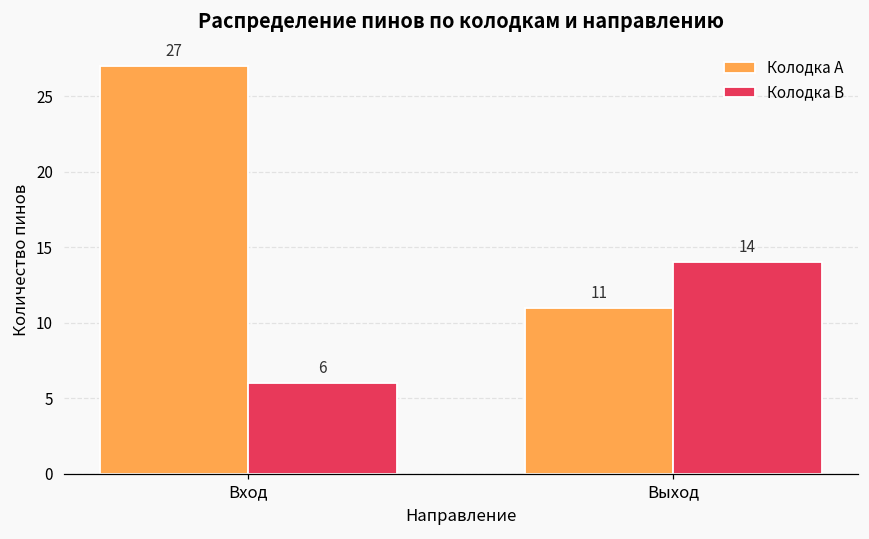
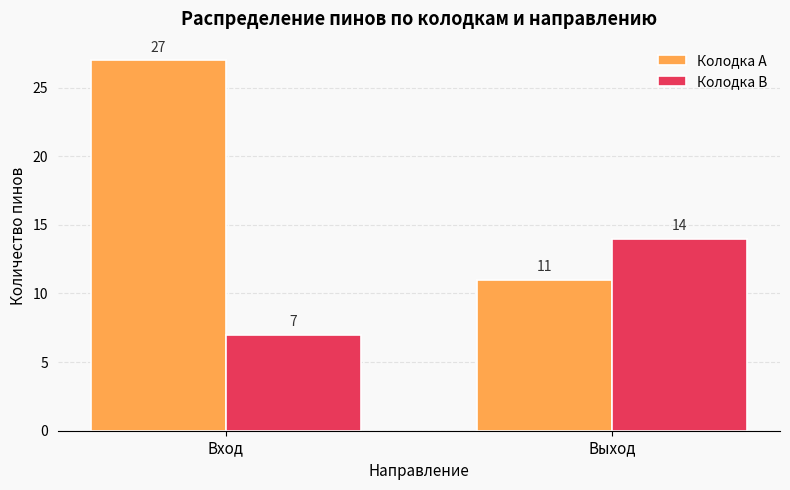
Колодка B, Вход: 6 -> 7
